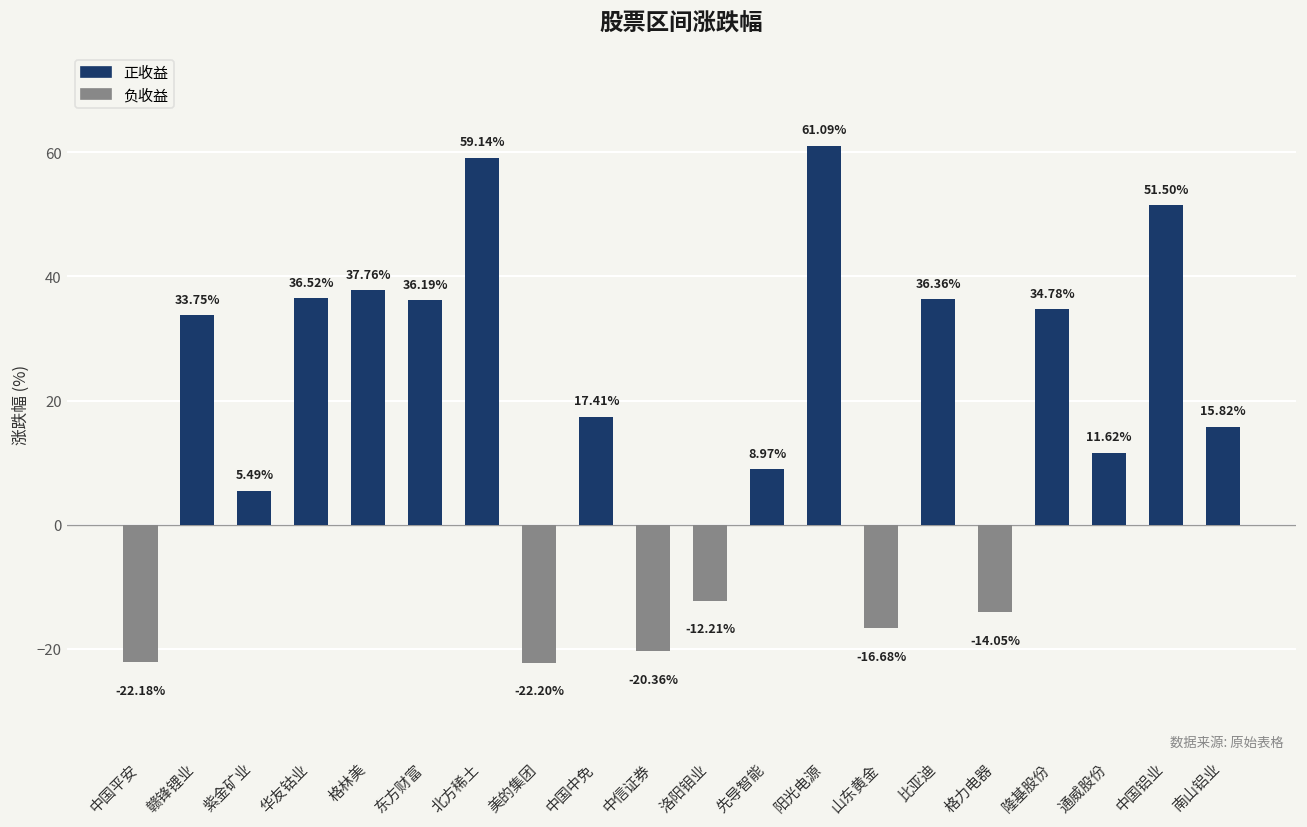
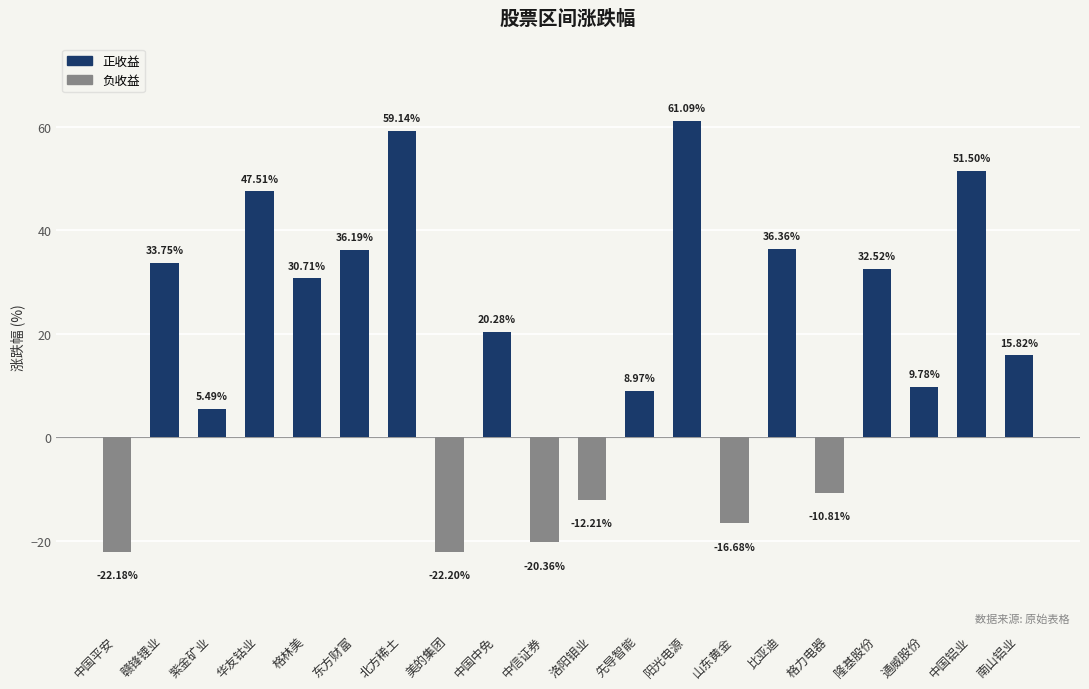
华友钴业: 36.52% -> 47.51%
格林美: 37.76% -> 30.71%
中国中免: 17.41% -> 20.28%
格力电器: -14.05% -> -10.81%
隆基股份: 34.78% -> 32.52%
通威股份: 11.62% -> 9.78%
